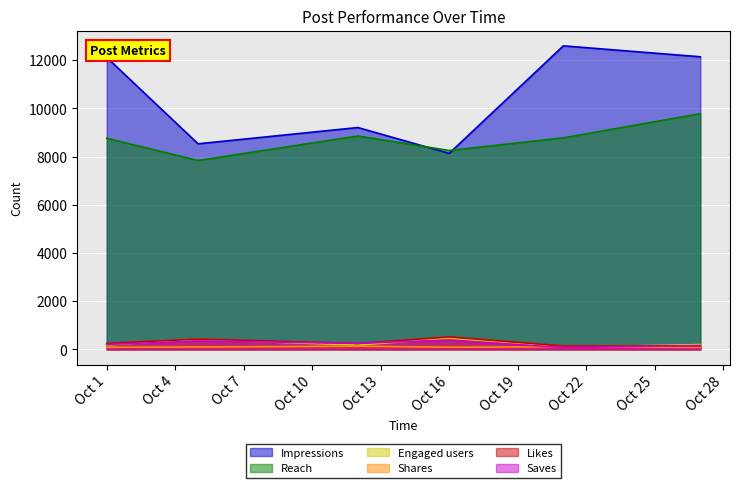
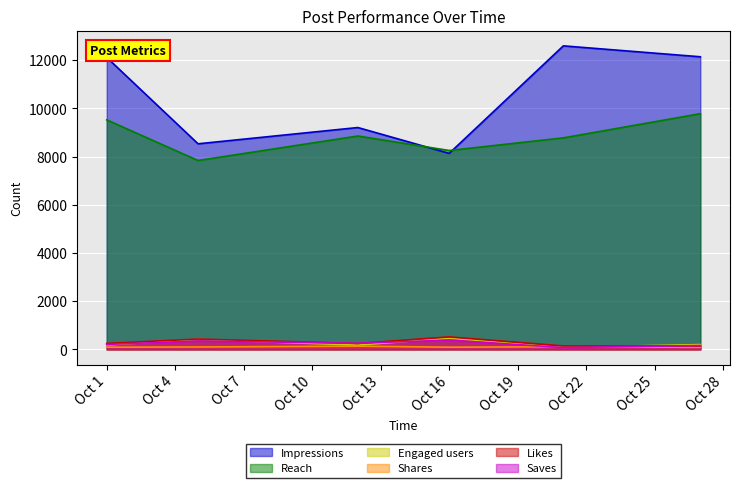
Reach, Oct 1: 8800 -> 9500
